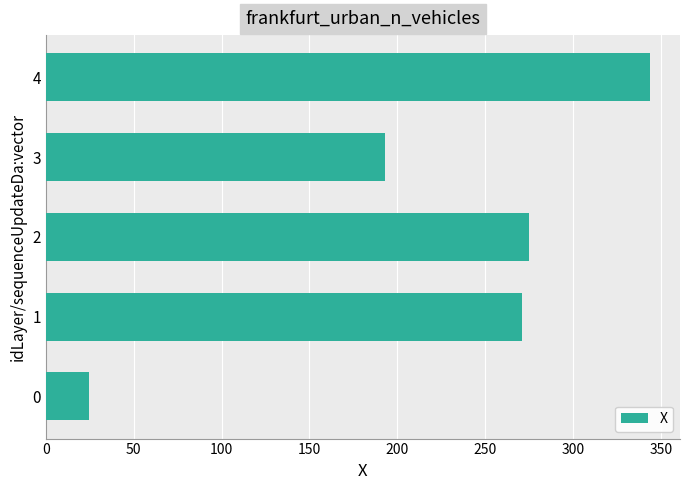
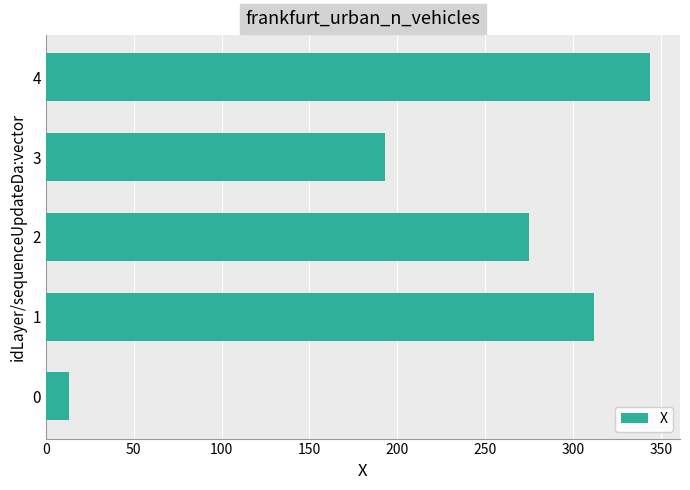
1: 271 -> 312
0: 25 -> 13
